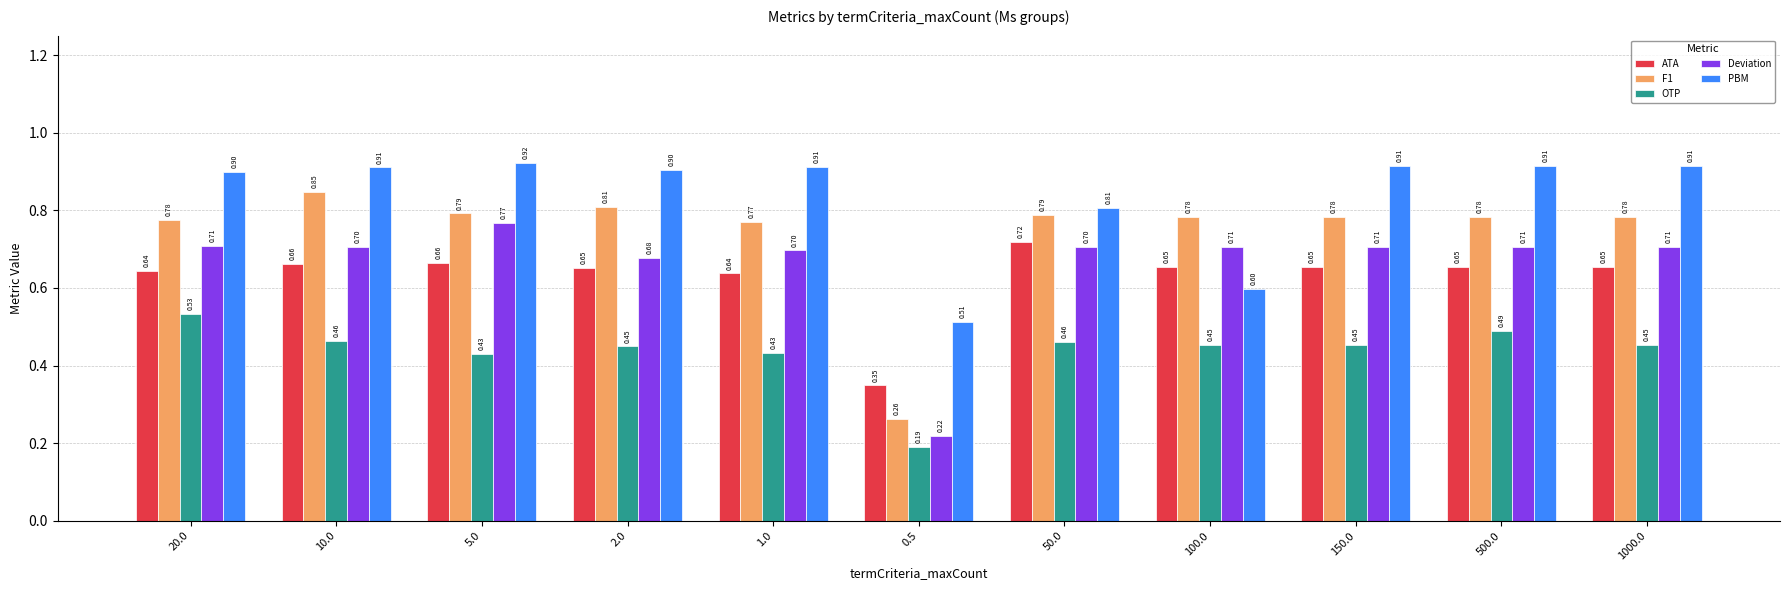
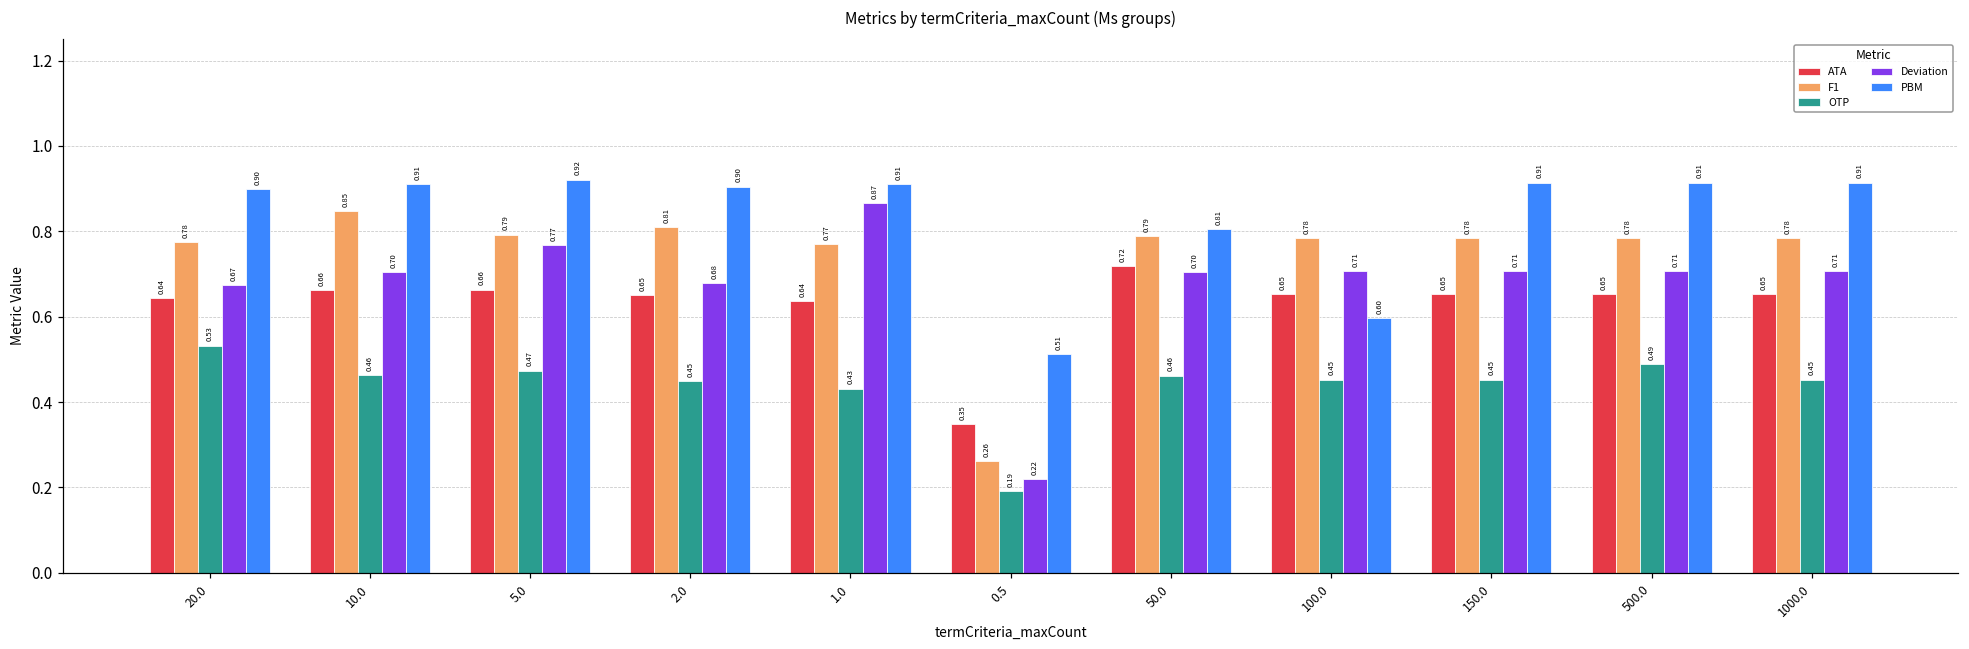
Deviation, 20.0: 0.71 -> 0.67
OTP, 5.0: 0.43 -> 0.47
Deviation, 1.0: 0.70 -> 0.87
